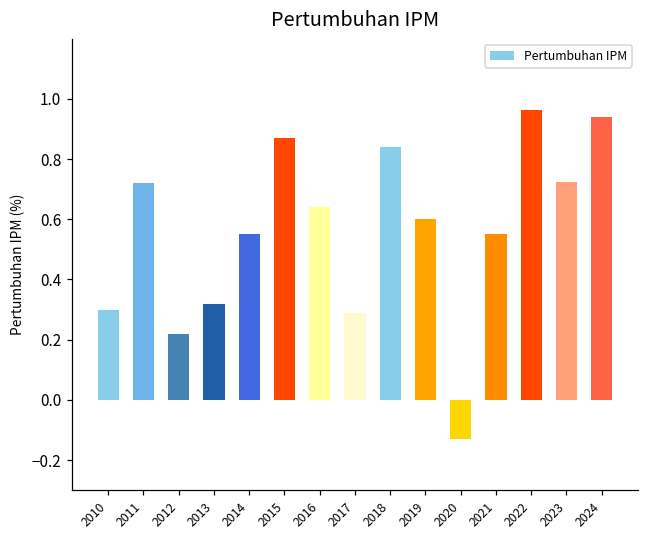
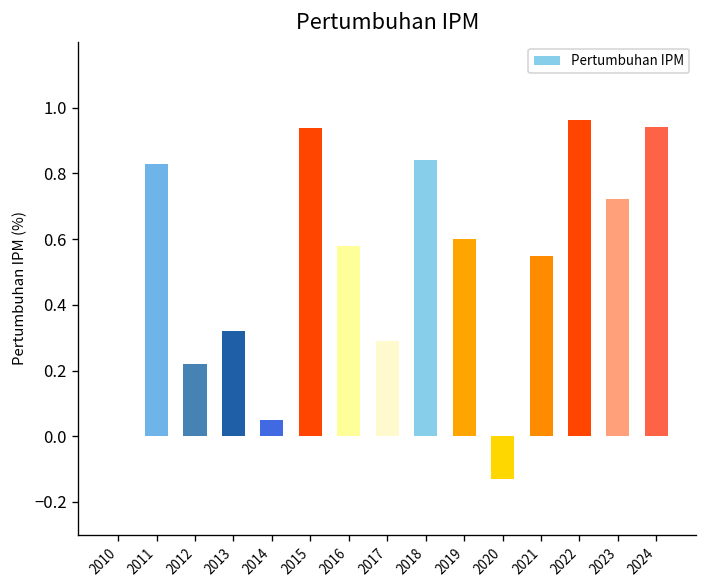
2010: 0.3 -> 0.0
2011: 0.72 -> 0.83
2014: 0.55 -> 0.05
2015: 0.87 -> 0.94
2016: 0.64 -> 0.58
